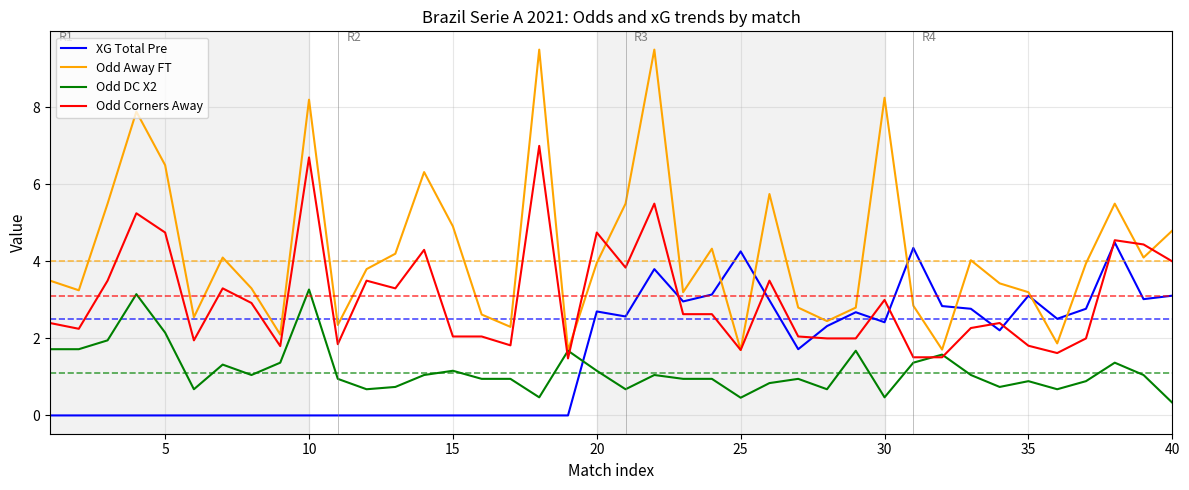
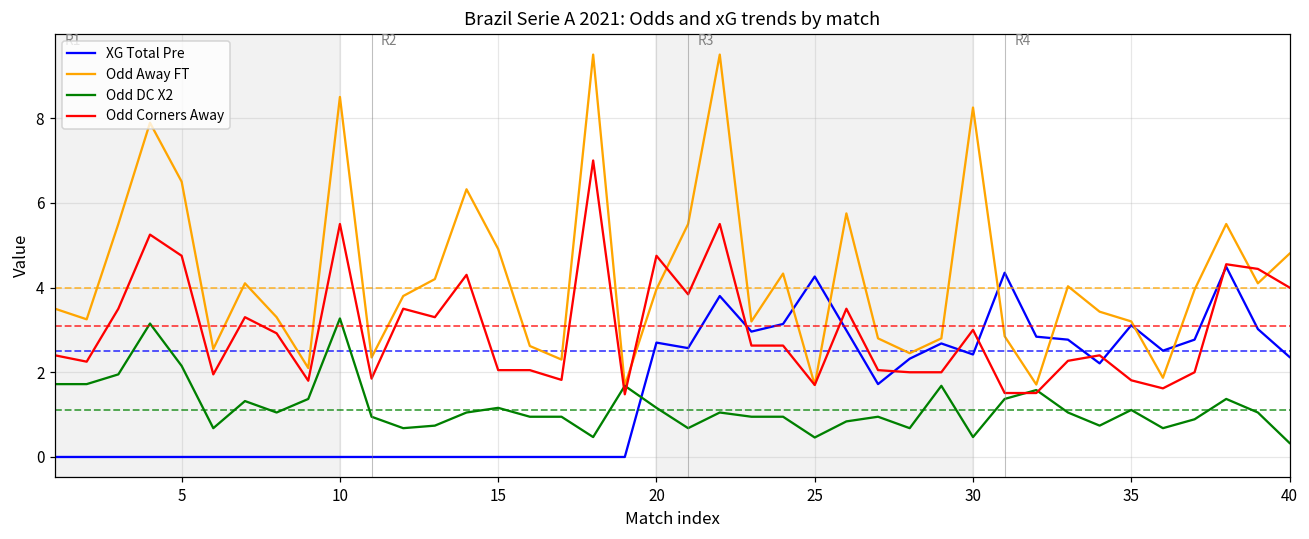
Odd Away FT, 10: 8.2 -> 8.5
Odd Corners Away, 10: 6.7 -> 5.5
Odd DC X2, 35: 0.9 -> 1.1
XG Total Pre, 40: 3.1 -> 2.4
